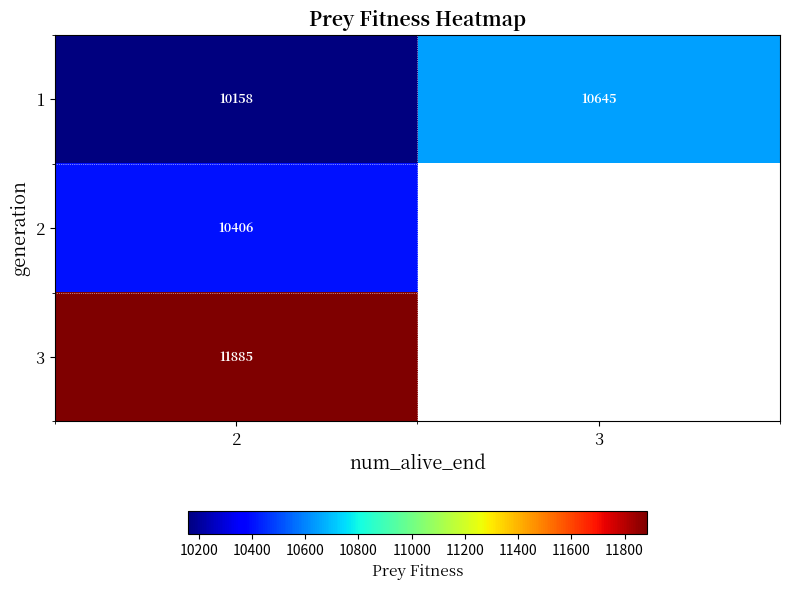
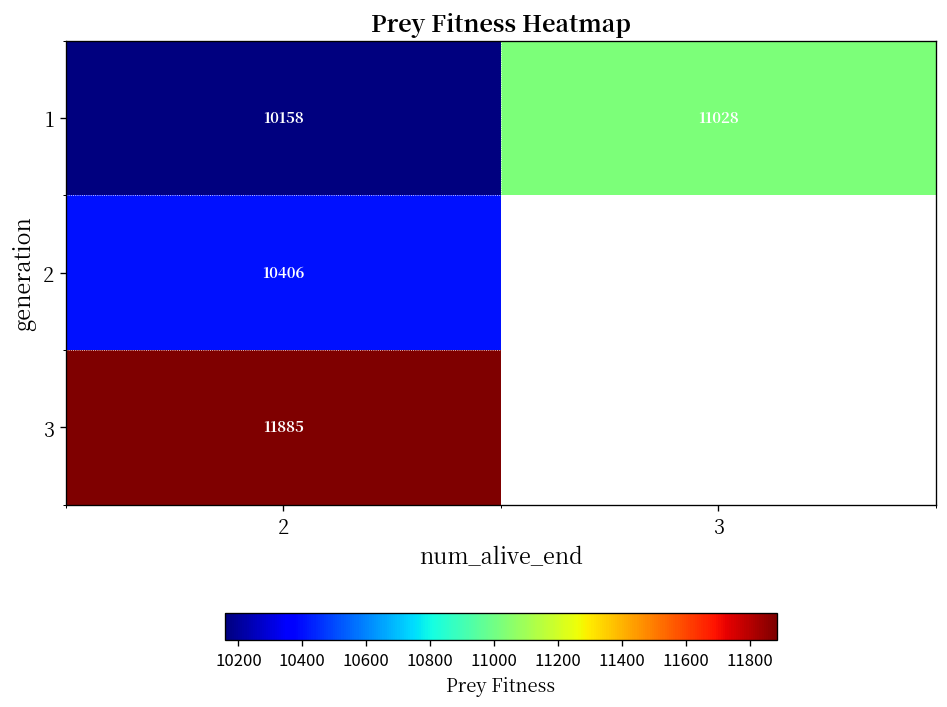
1, 3: 10645 -> 11028
